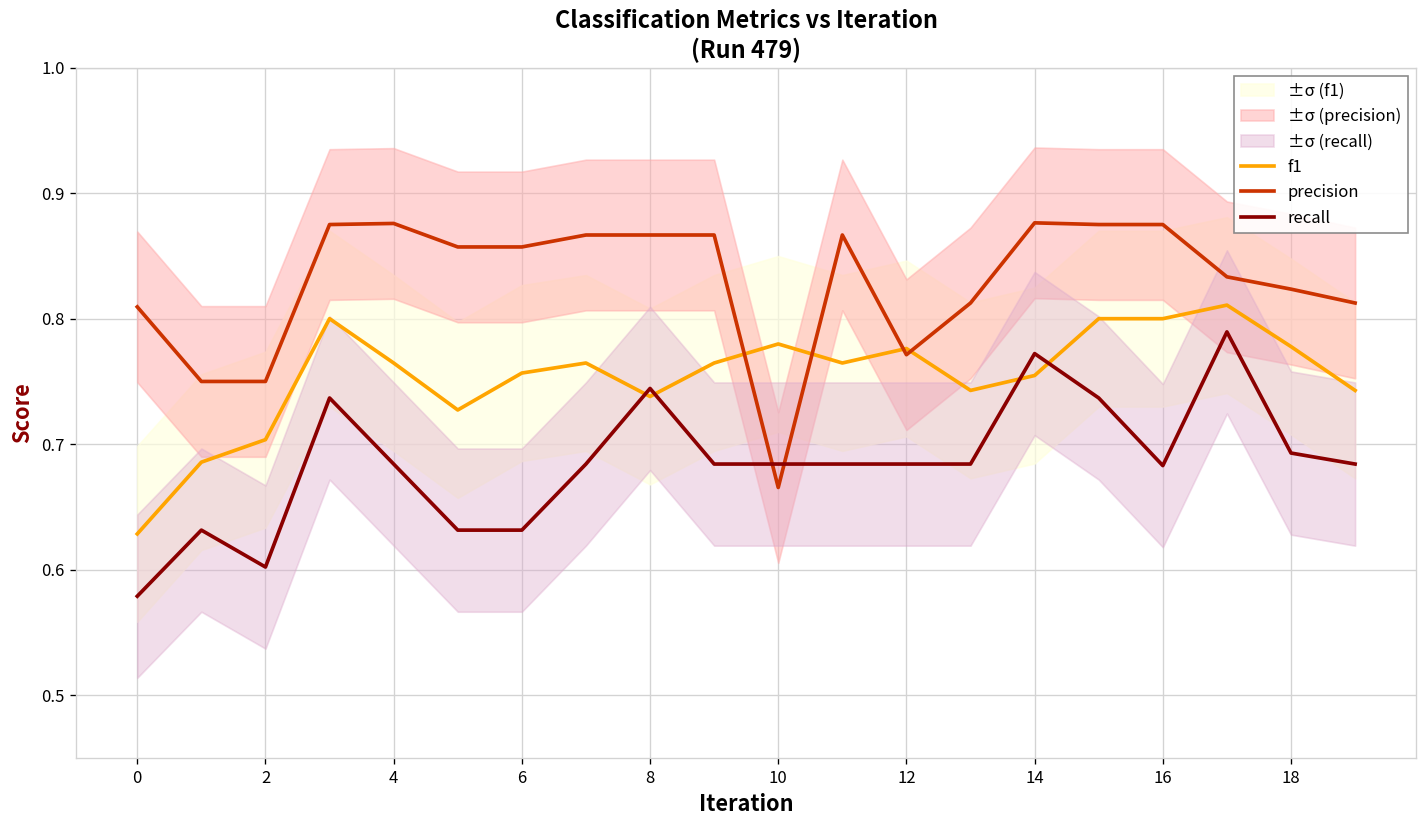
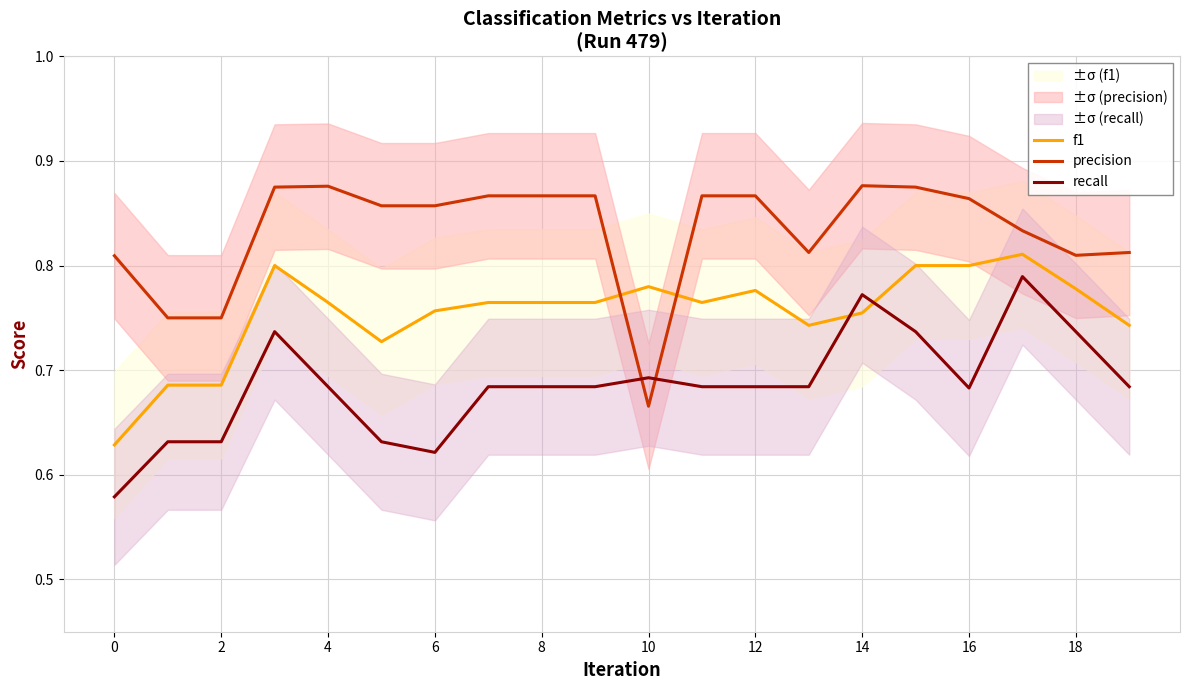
f1, 2: 0.704 -> 0.686
recall, 2: 0.602 -> 0.632
recall, 6: 0.632 -> 0.621
f1, 8: 0.738 -> 0.765
recall, 8: 0.744 -> 0.684
recall, 10: 0.684 -> 0.693
precision, 12: 0.771 -> 0.867
precision, 16: 0.875 -> 0.864
precision, 18: 0.824 -> 0.810
recall, 18: 0.693 -> 0.737
